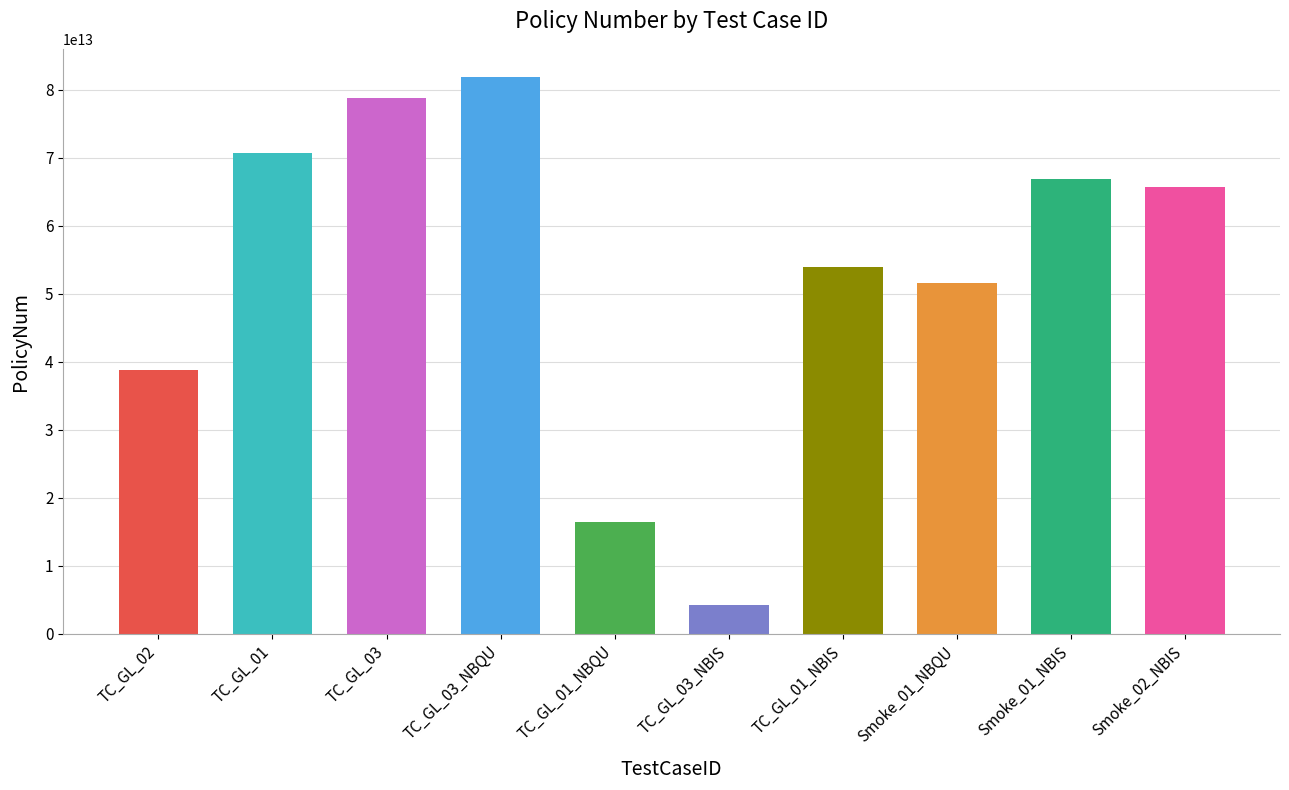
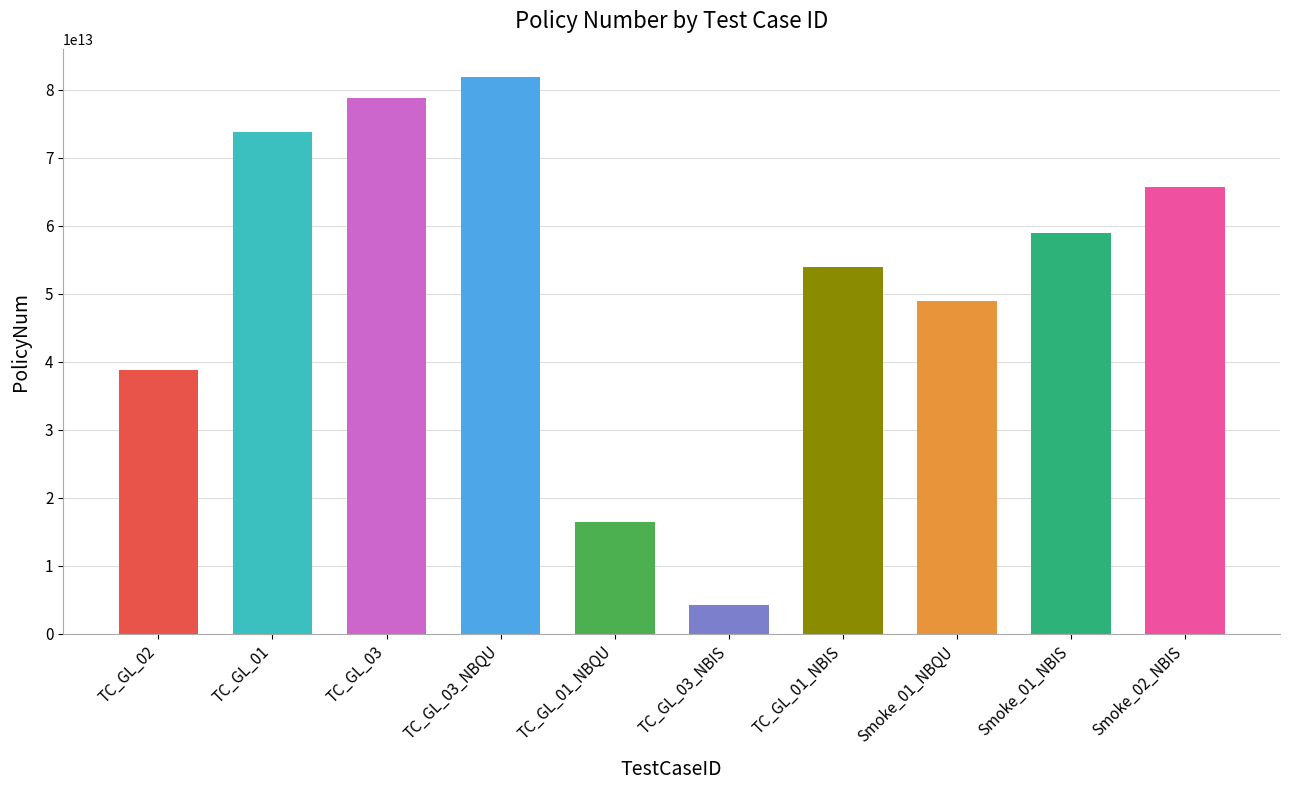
TC_GL_01: 71000000000000 -> 74000000000000
Smoke_01_NBQU: 52000000000000 -> 49000000000000
Smoke_01_NBIS: 67000000000000 -> 59000000000000
